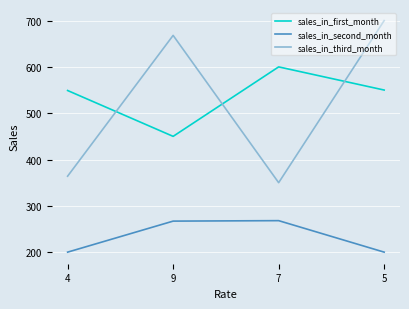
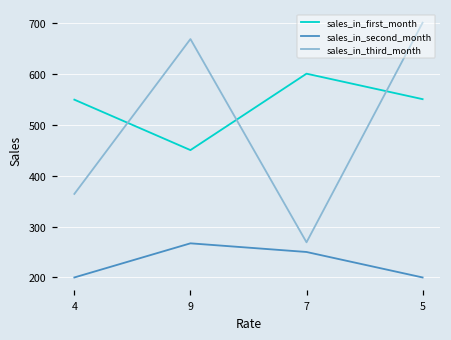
sales_in_second_month, 7: 270 -> 250
sales_in_third_month, 7: 350 -> 270
